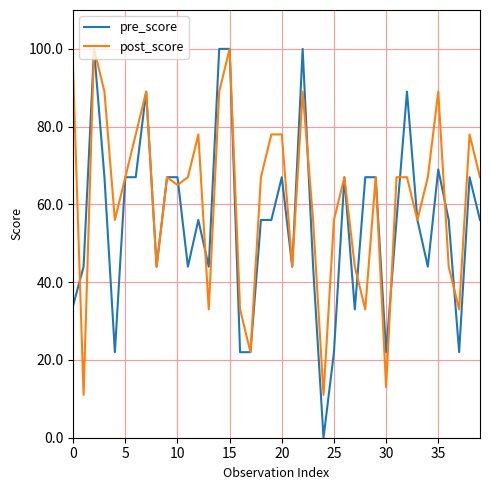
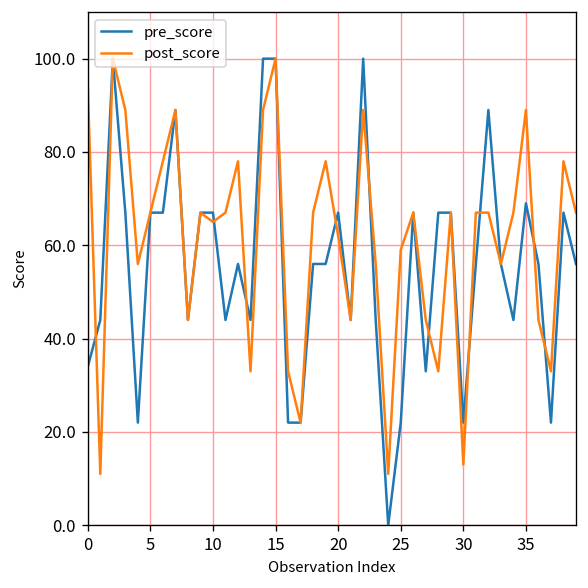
post_score, 20: 78 -> 62
post_score, 25: 56 -> 59
